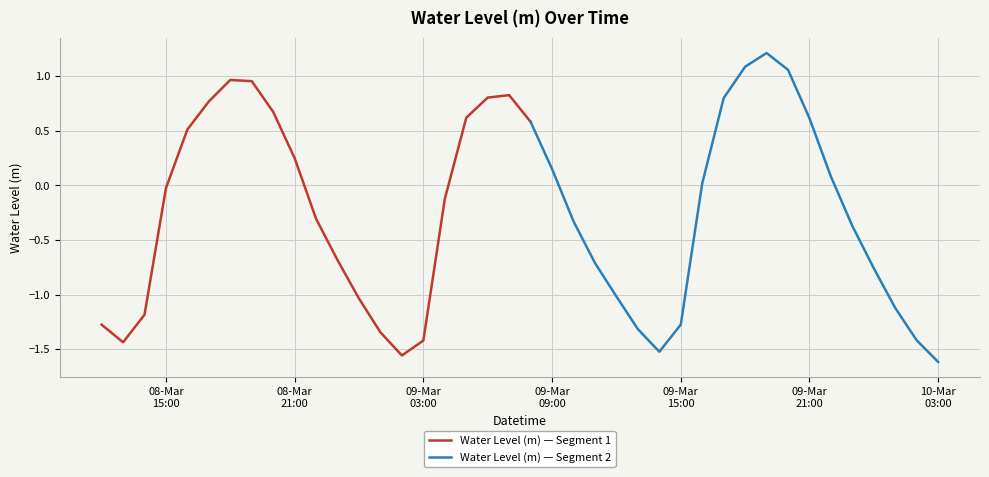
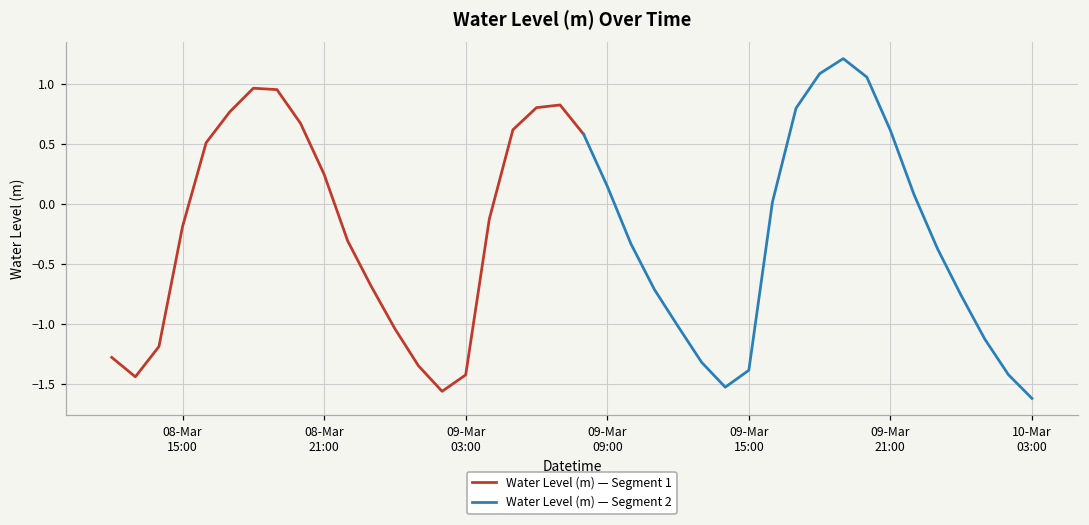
Water Level (m) — Segment 1, 08-Mar 15:00: -0.03 -> -0.19
Water Level (m) — Segment 2, 09-Mar 15:00: -1.28 -> -1.38
